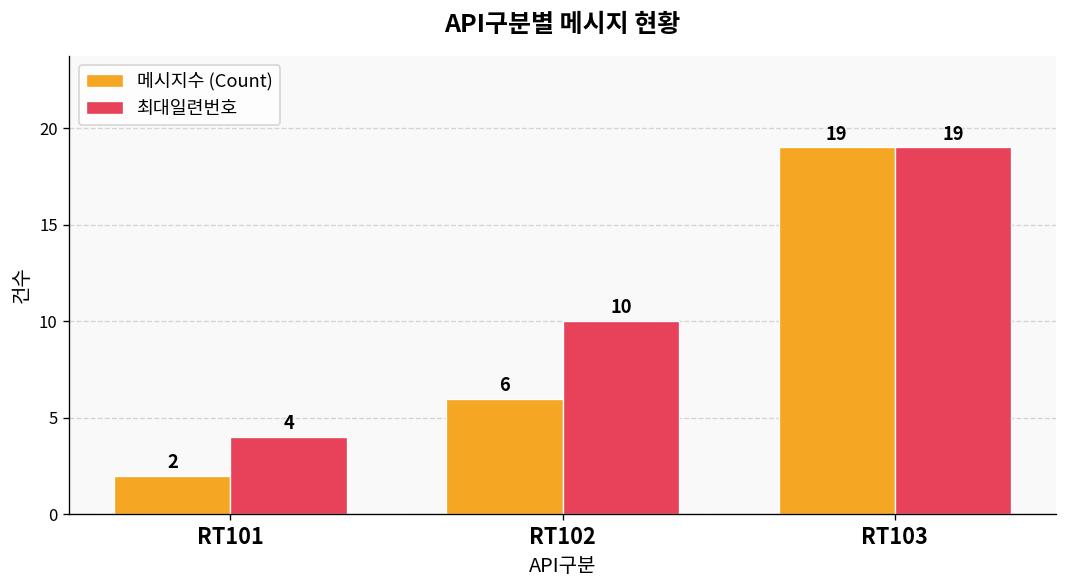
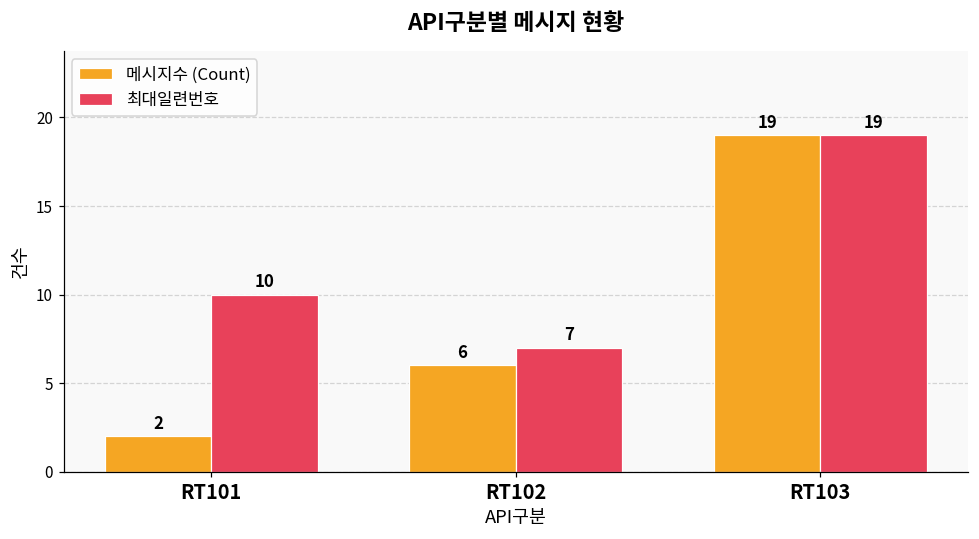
최대일련번호, RT101: 4 -> 10
최대일련번호, RT102: 10 -> 7
